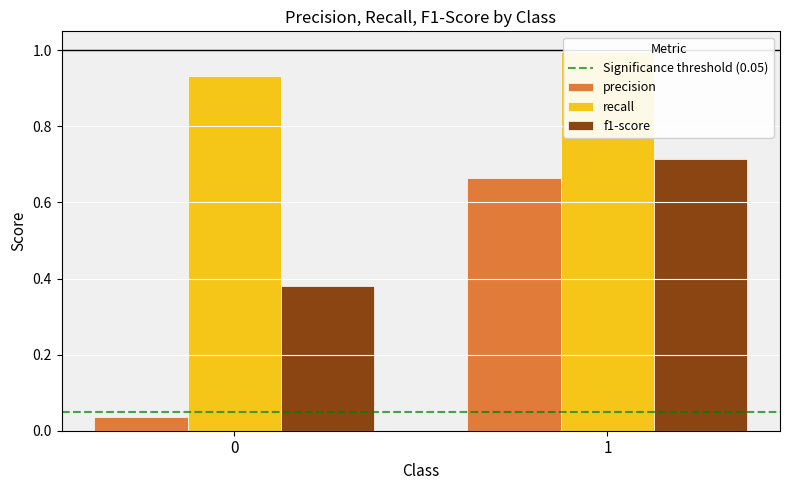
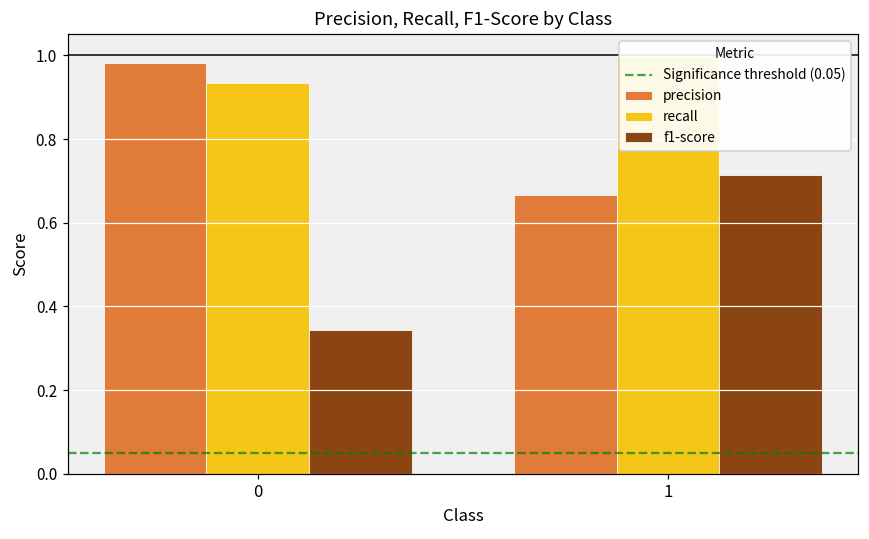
precision, 0: 0.04 -> 0.98
f1-score, 0: 0.38 -> 0.34
